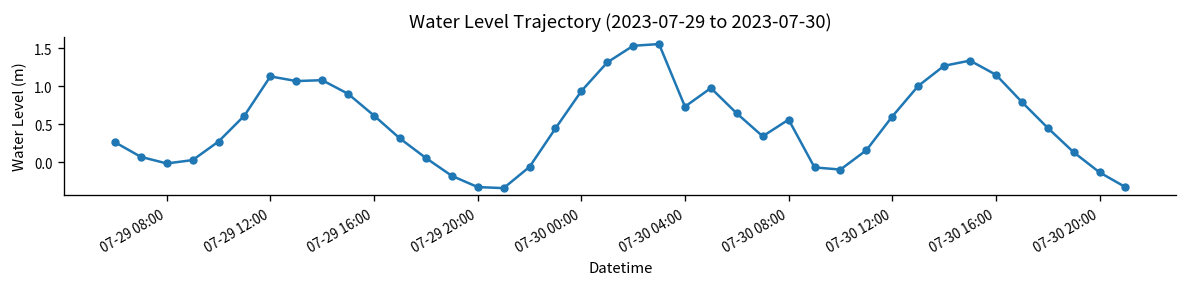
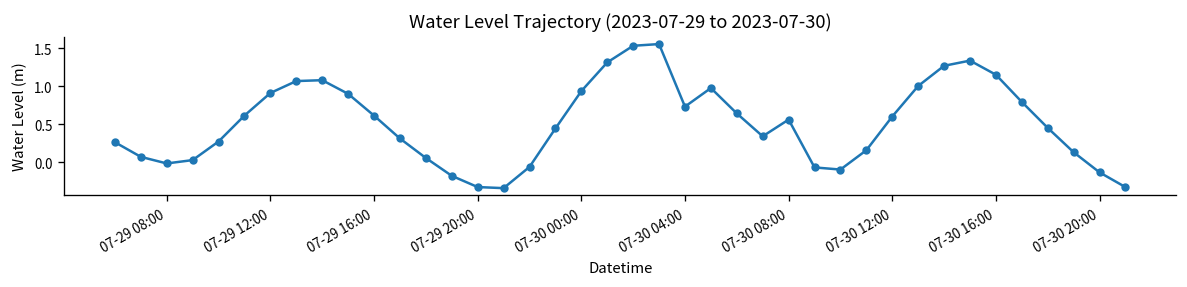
07-29 12:00: 1.1 -> 0.9
